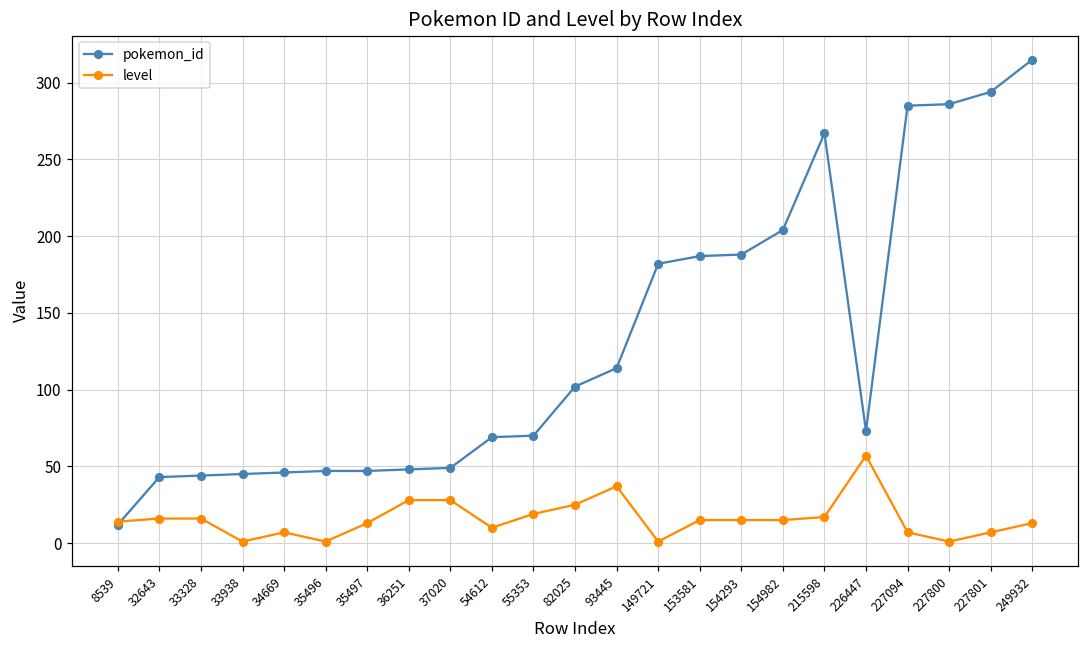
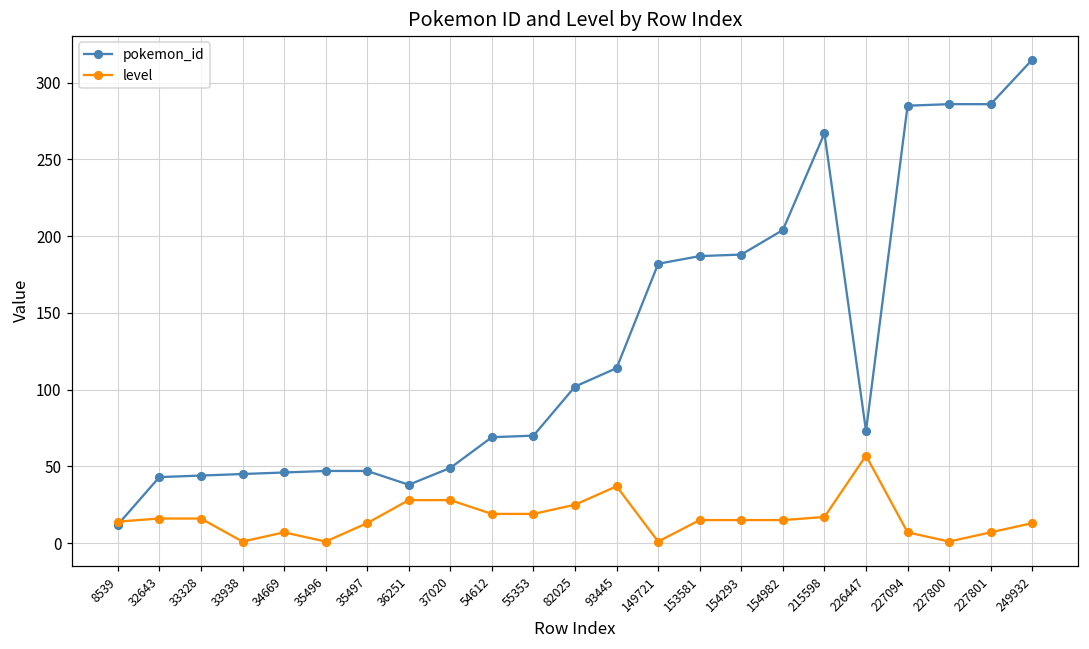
pokemon_id, 36251: 48 -> 38
level, 54612: 10 -> 19
pokemon_id, 227801: 294 -> 286
